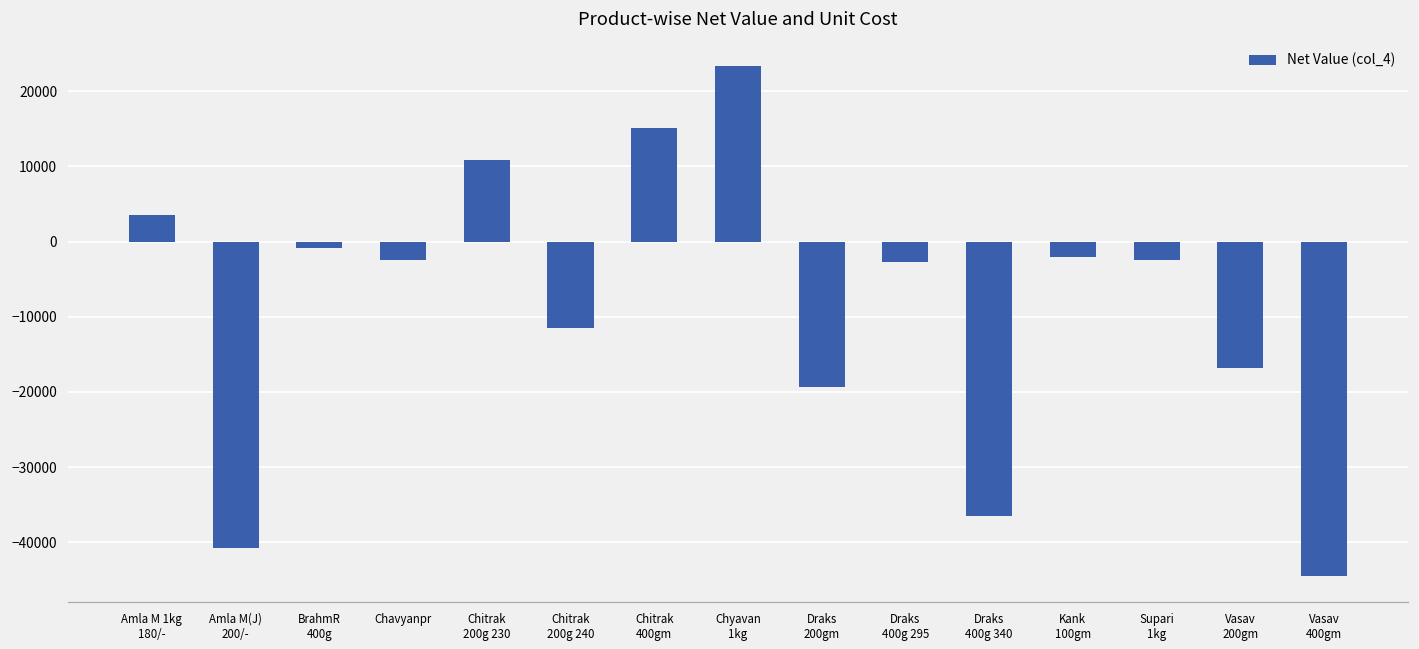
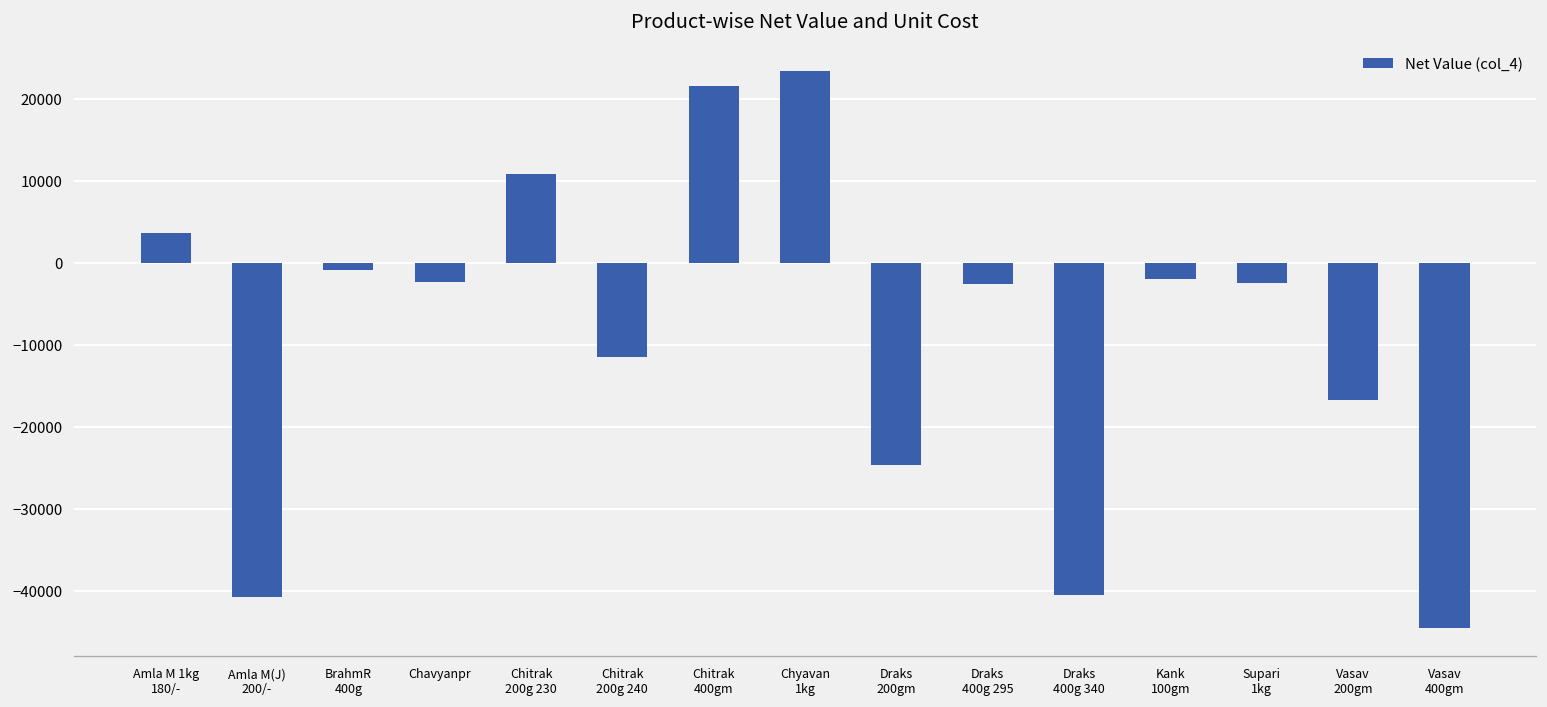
Chitrak 400gm: 15000 -> 22000
Draks 200gm: -19000 -> -25000
Draks 400g 340: -37000 -> -41000
